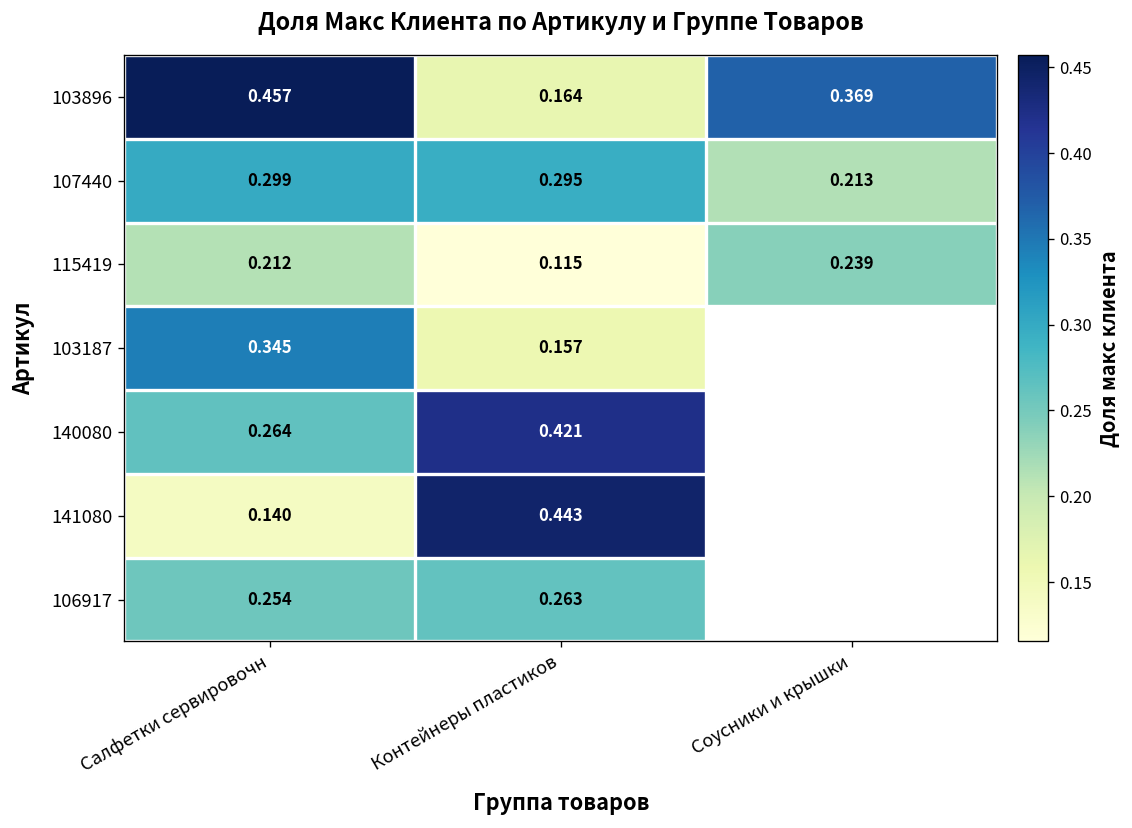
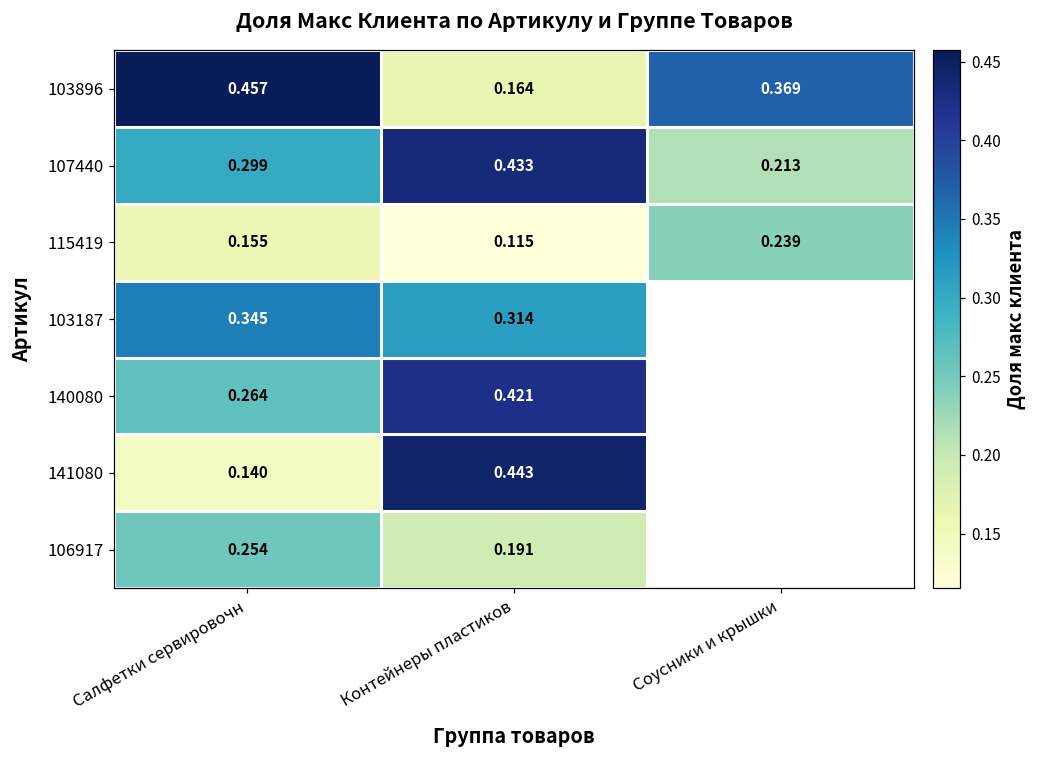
107440, Контейнеры пластиков: 0.295 -> 0.433
115419, Салфетки сервировочн: 0.212 -> 0.155
103187, Контейнеры пластиков: 0.157 -> 0.314
106917, Контейнеры пластиков: 0.263 -> 0.191
